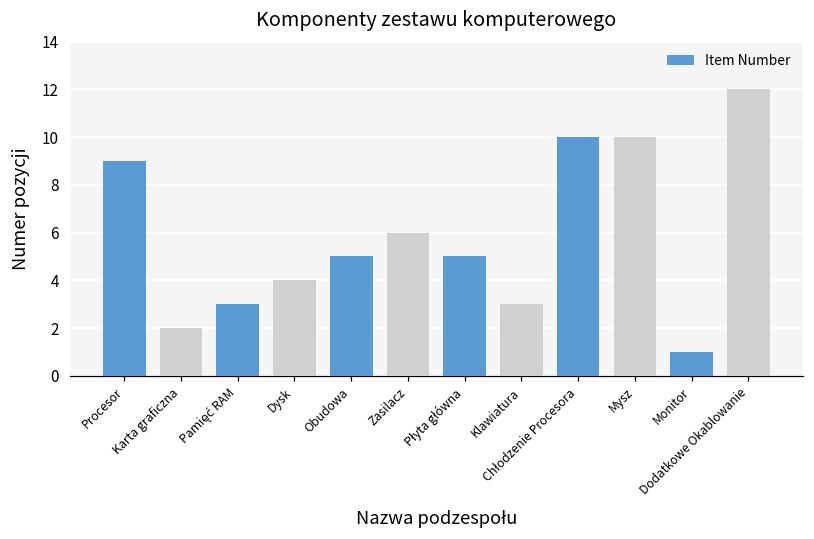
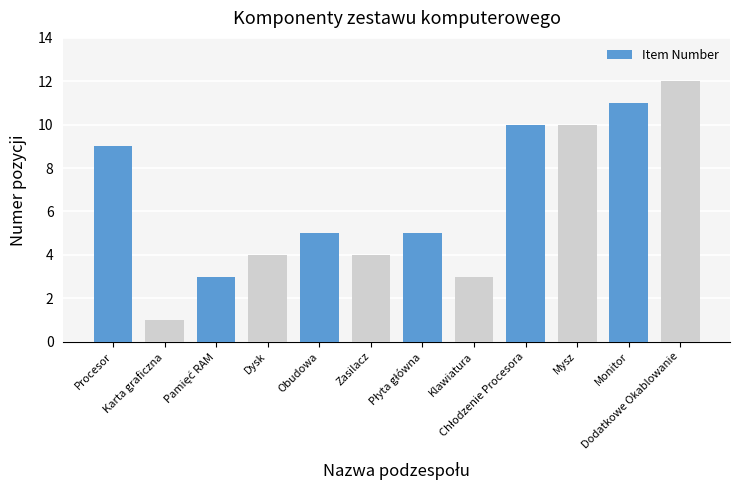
Karta graficzna: 2 -> 1
Zasilacz: 6 -> 4
Monitor: 1 -> 11
